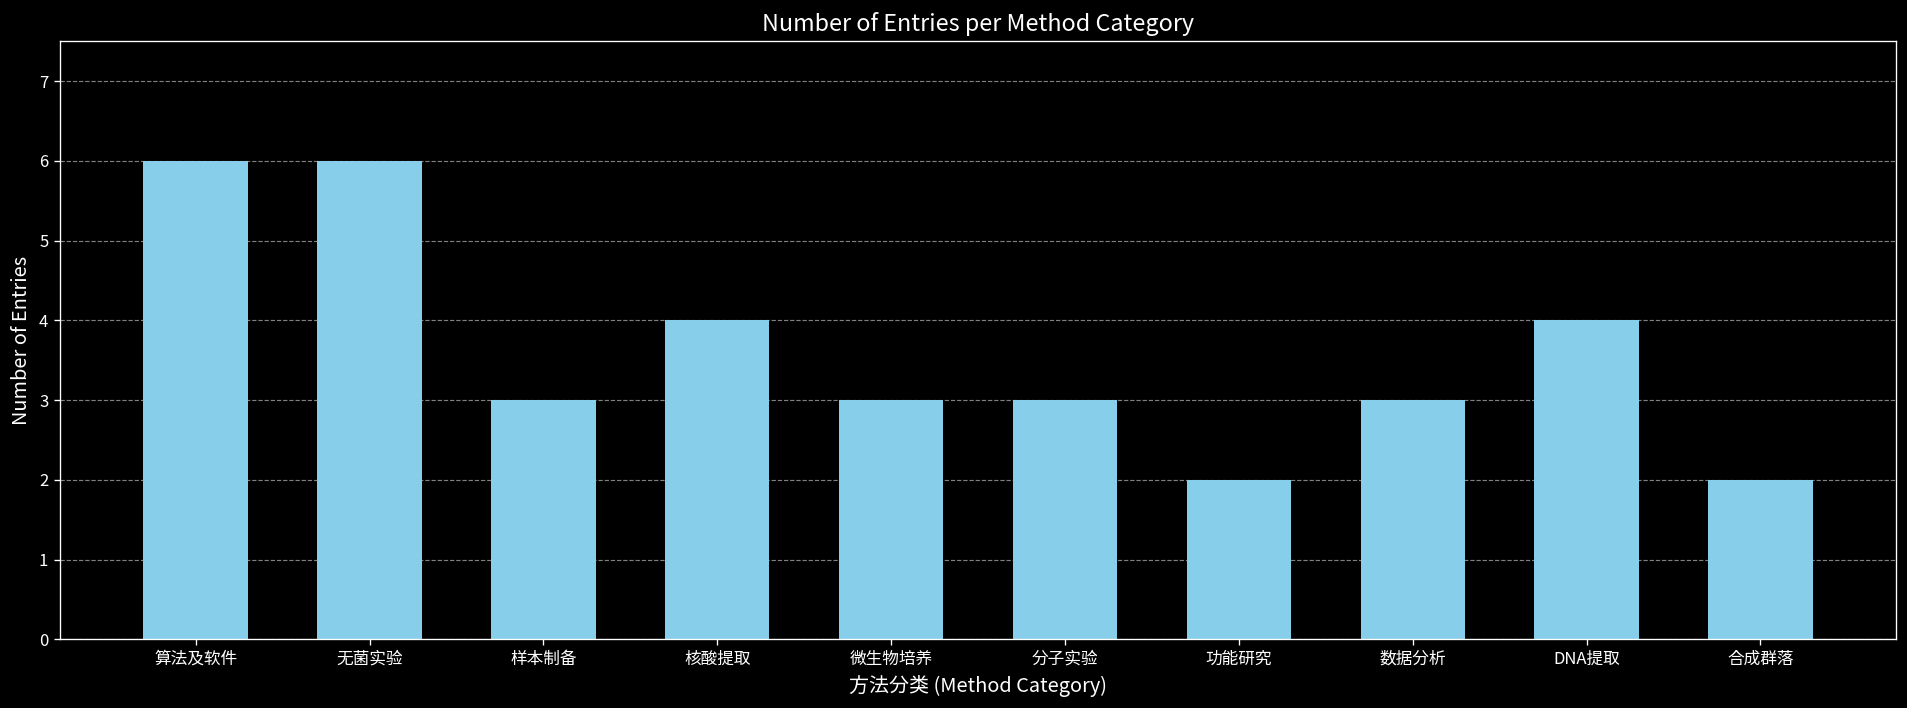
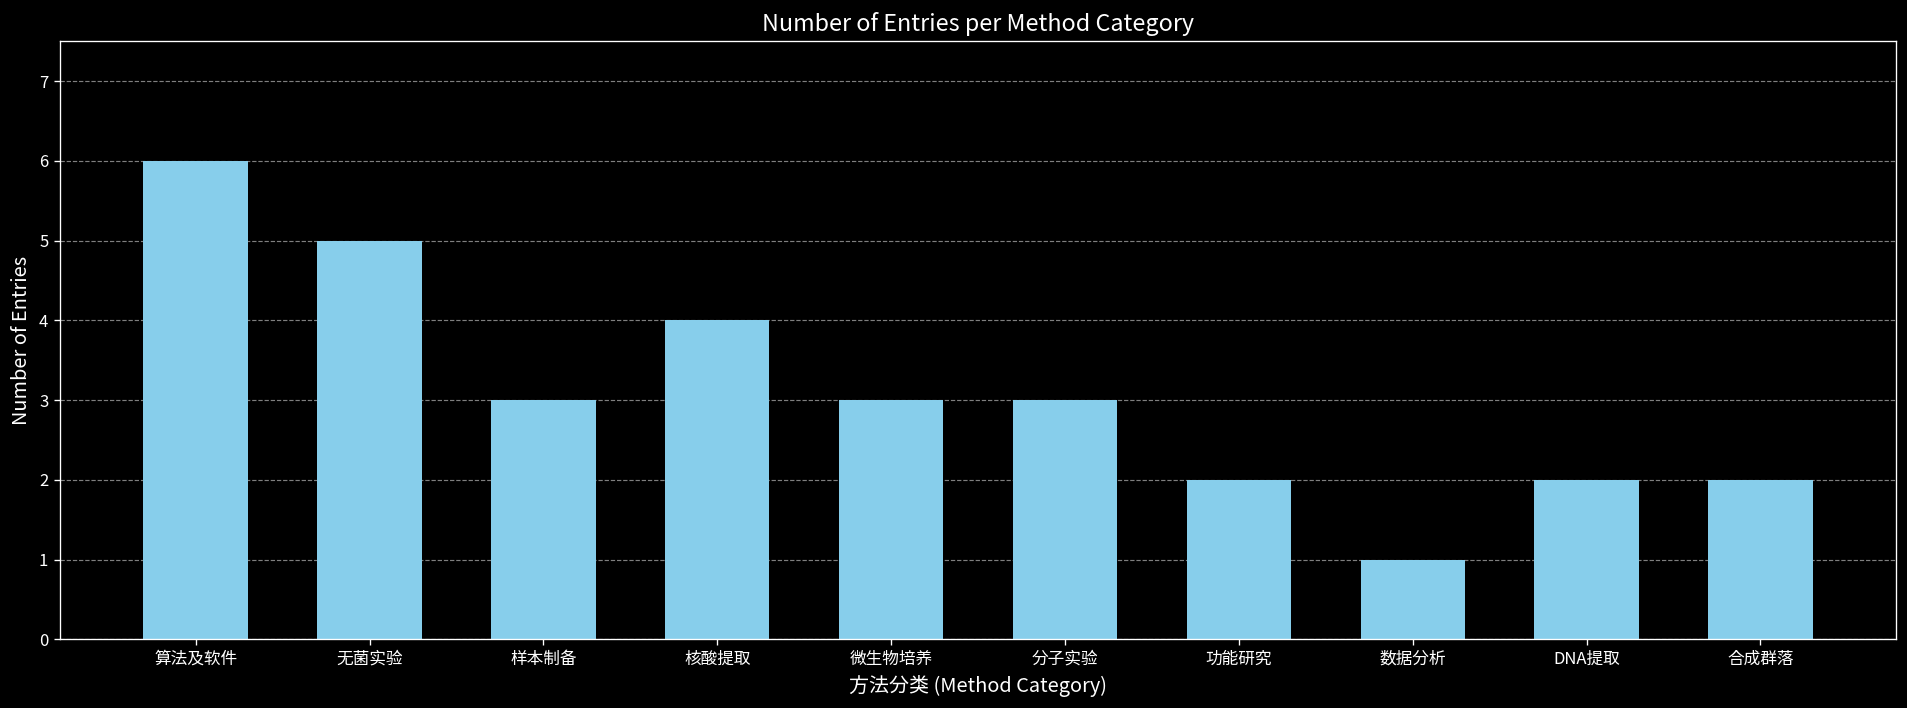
无菌实验: 6 -> 5
数据分析: 3 -> 1
DNA提取: 4 -> 2
